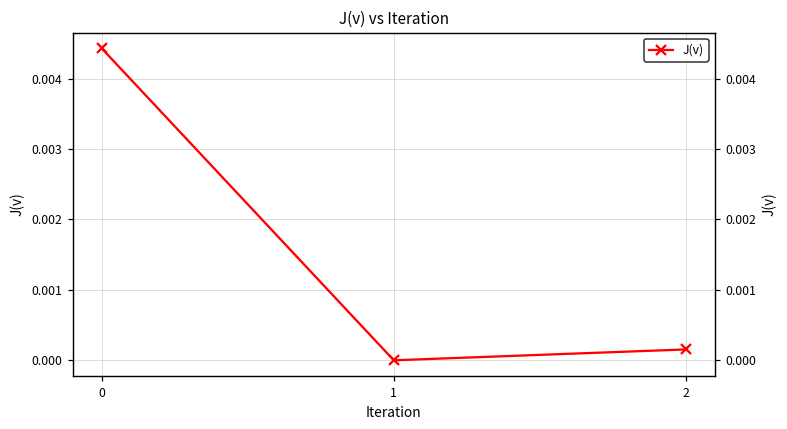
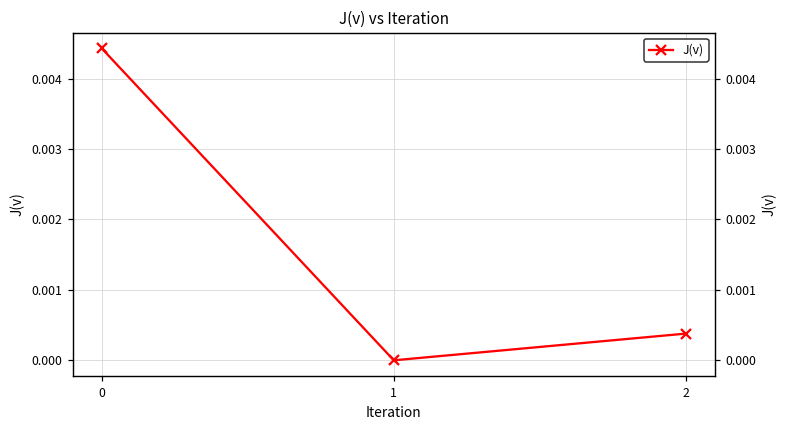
2: 0.0002 -> 0.0004
